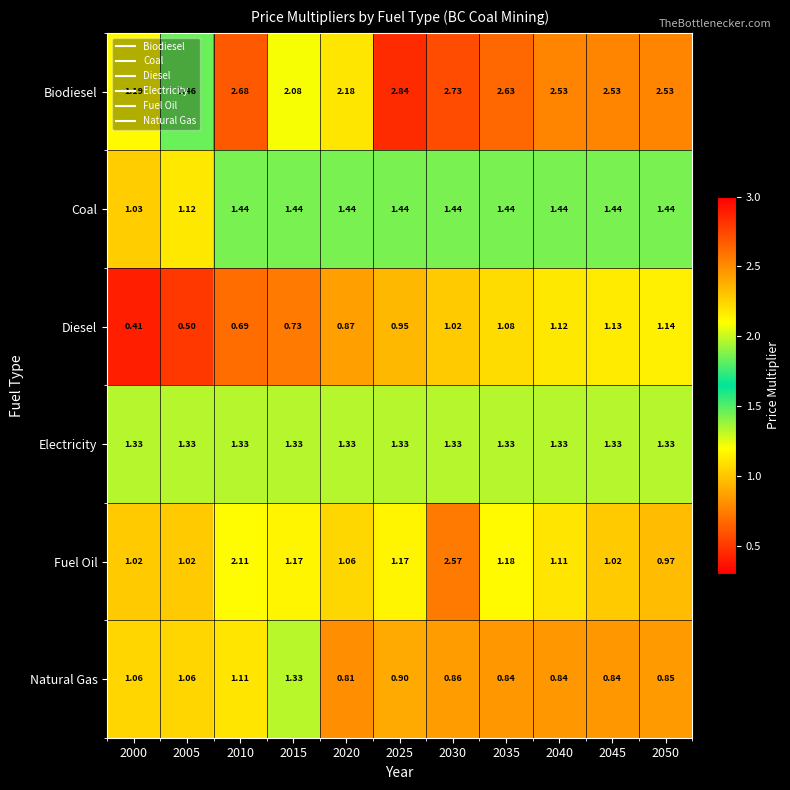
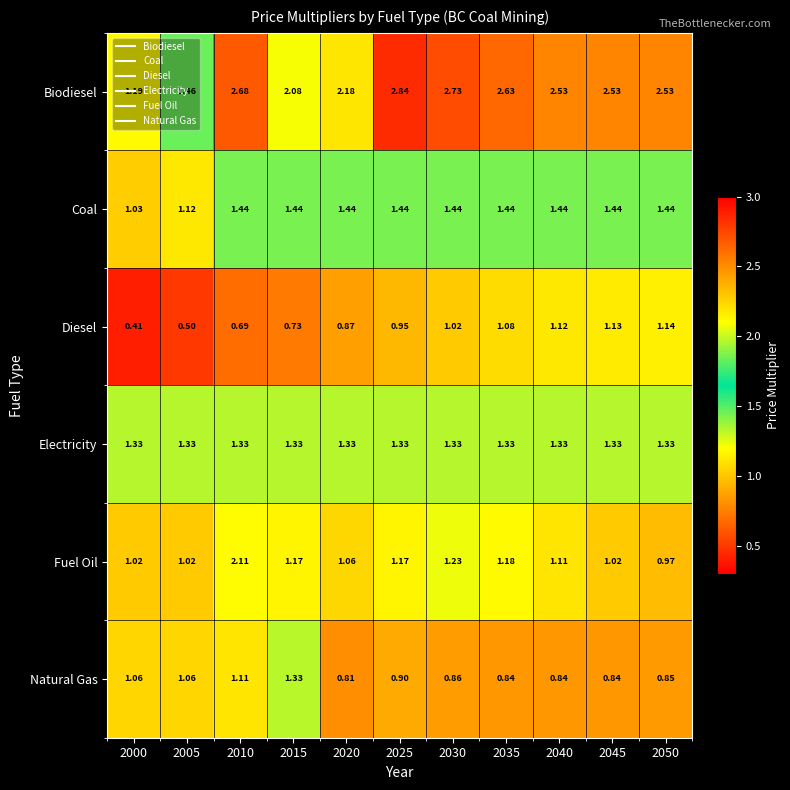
Fuel Oil, 2030: 2.57 -> 1.23
